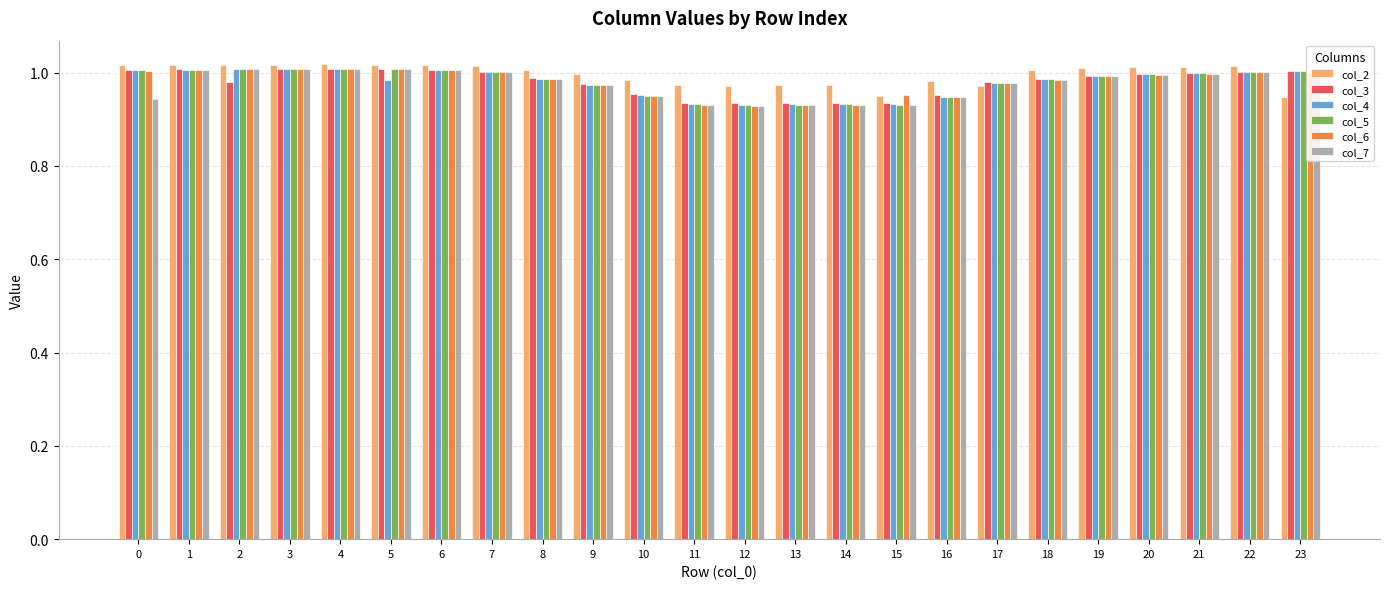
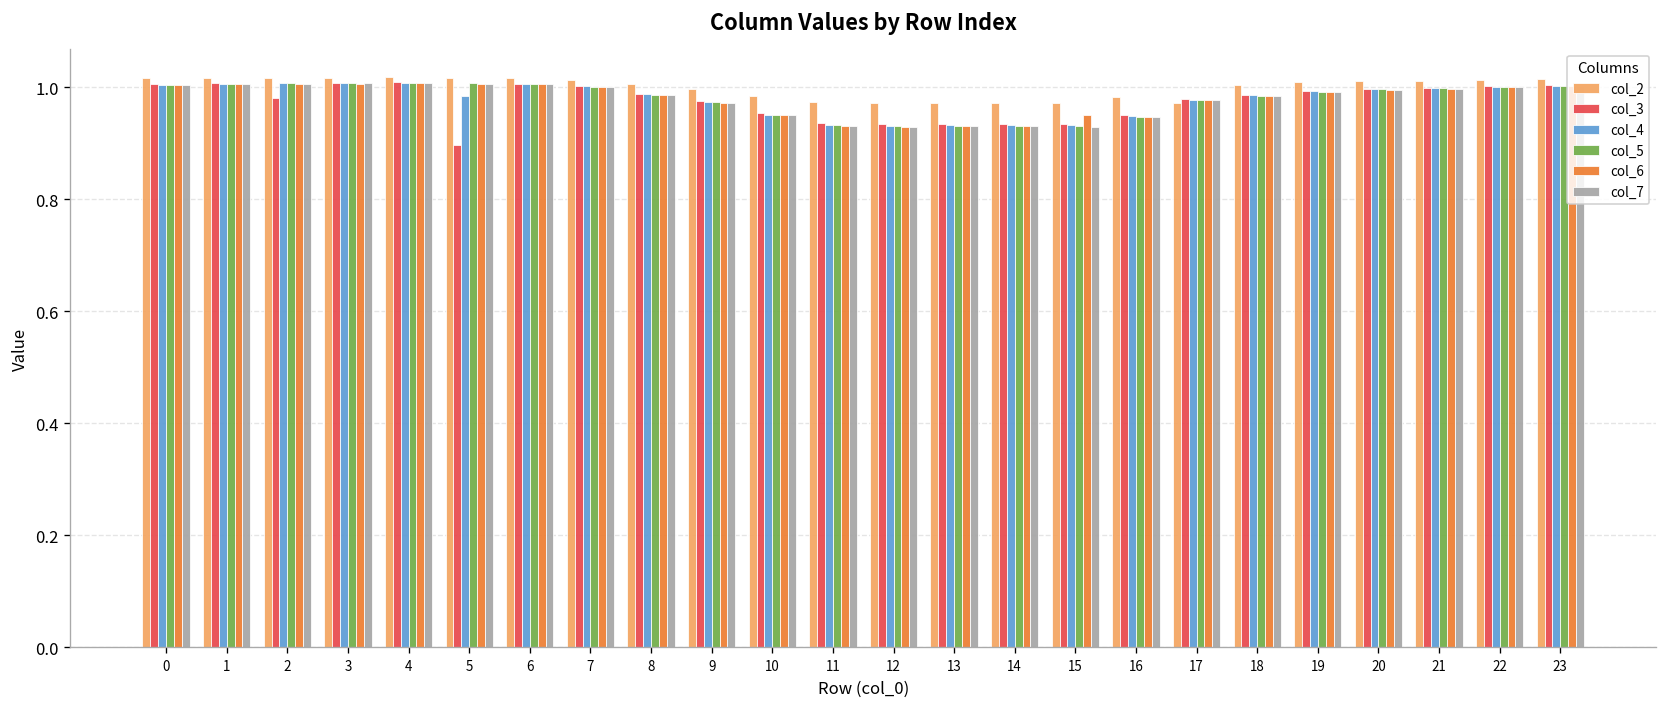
col_7, 0: 0.94 -> 1.00
col_3, 5: 1.01 -> 0.90
col_2, 15: 0.95 -> 0.97
col_2, 23: 0.95 -> 1.01
